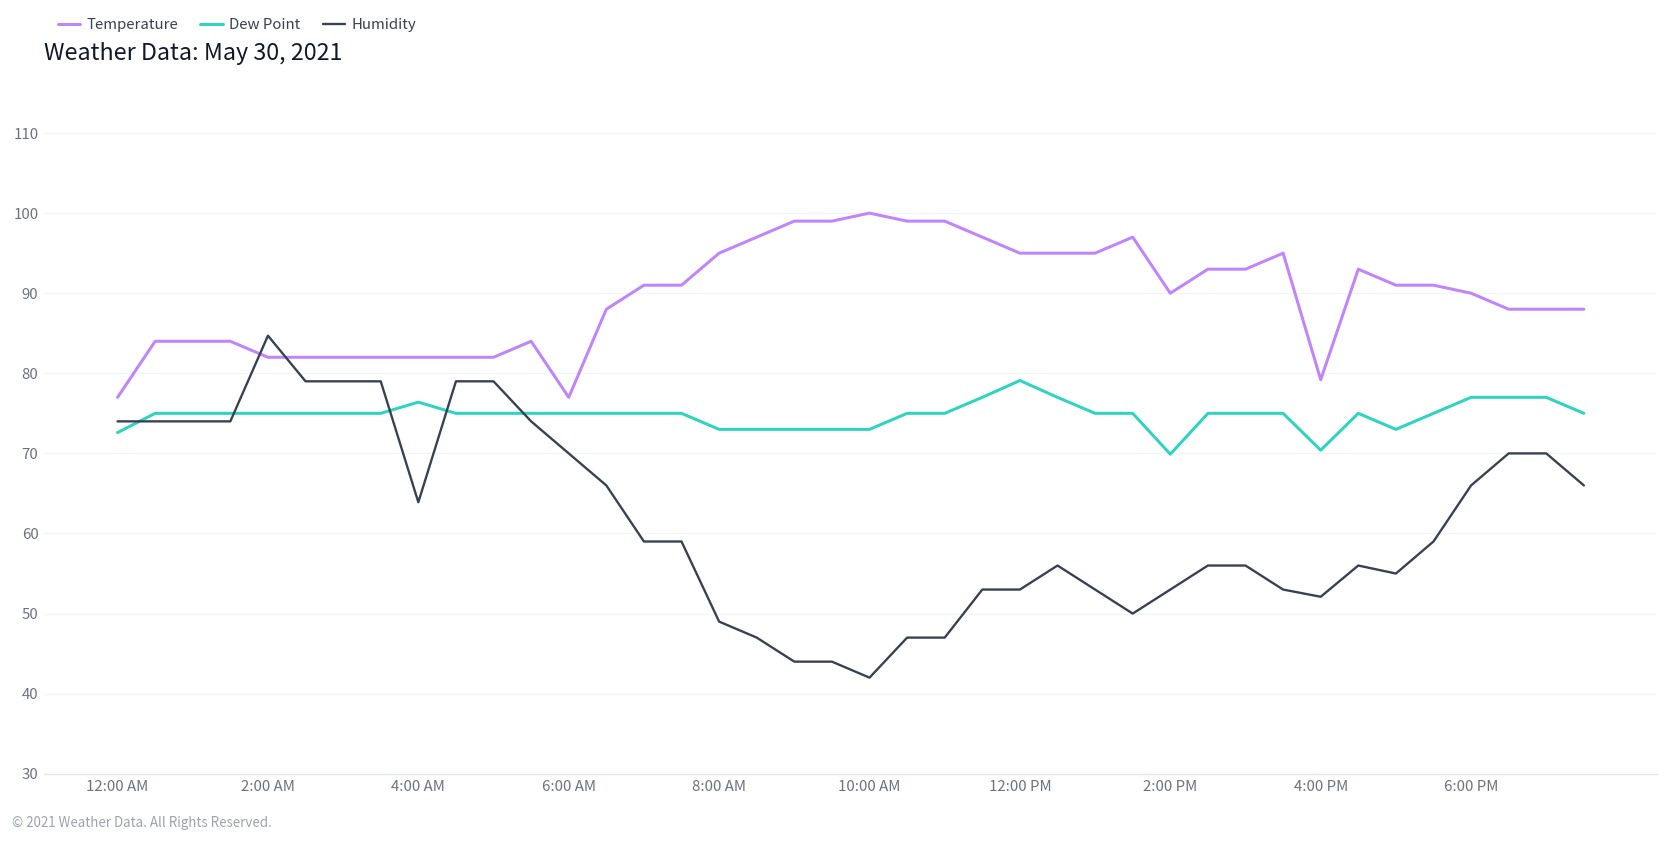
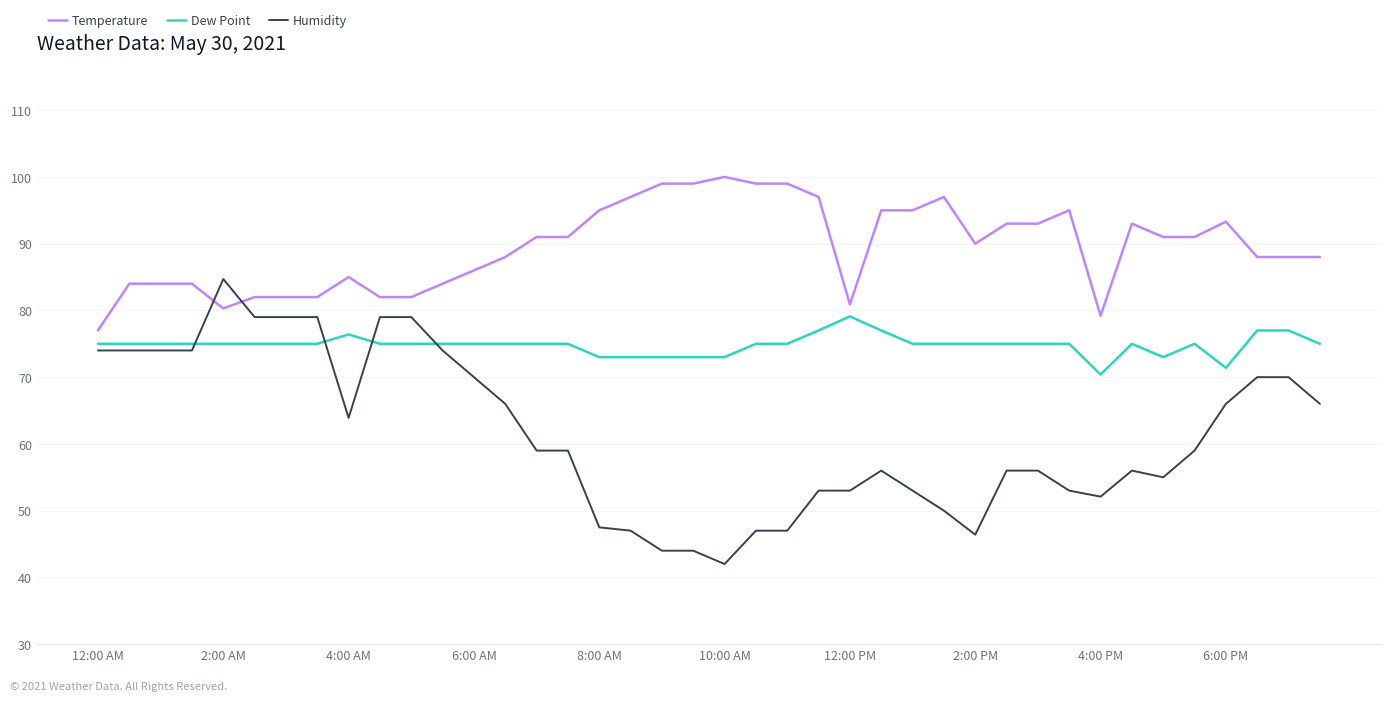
Dew Point, 12:00 AM: 73 -> 75
Temperature, 2:00 AM: 82 -> 80
Temperature, 4:00 AM: 82 -> 85
Temperature, 6:00 AM: 77 -> 86
Humidity, 8:00 AM: 49 -> 48
Temperature, 12:00 PM: 95 -> 81
Dew Point, 2:00 PM: 70 -> 75
Humidity, 2:00 PM: 53 -> 46
Temperature, 6:00 PM: 90 -> 93
Dew Point, 6:00 PM: 77 -> 71
